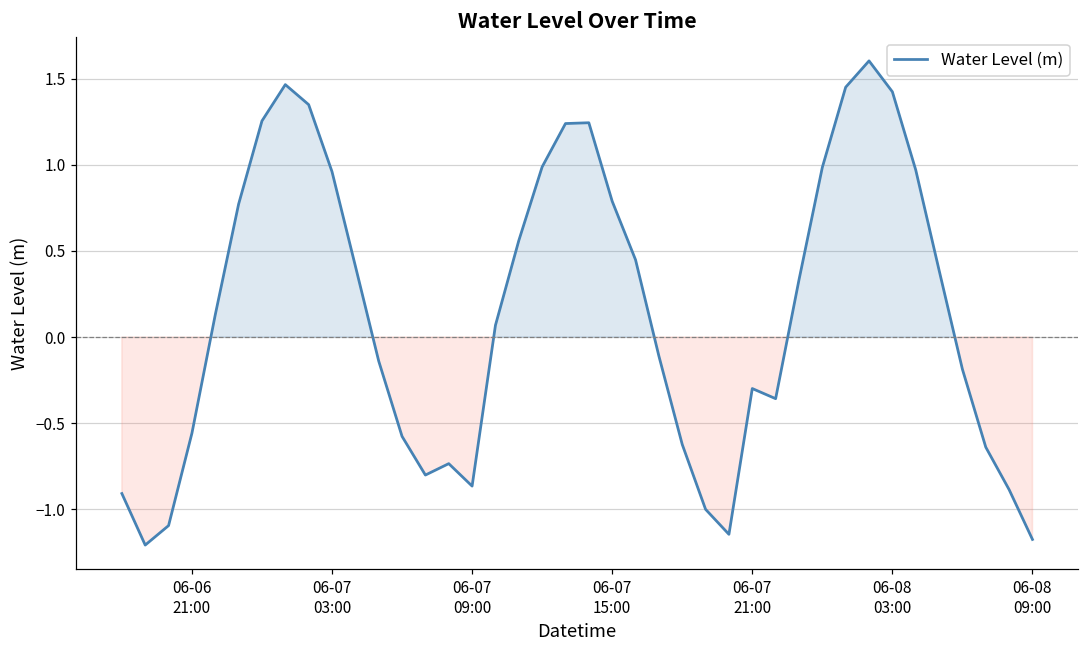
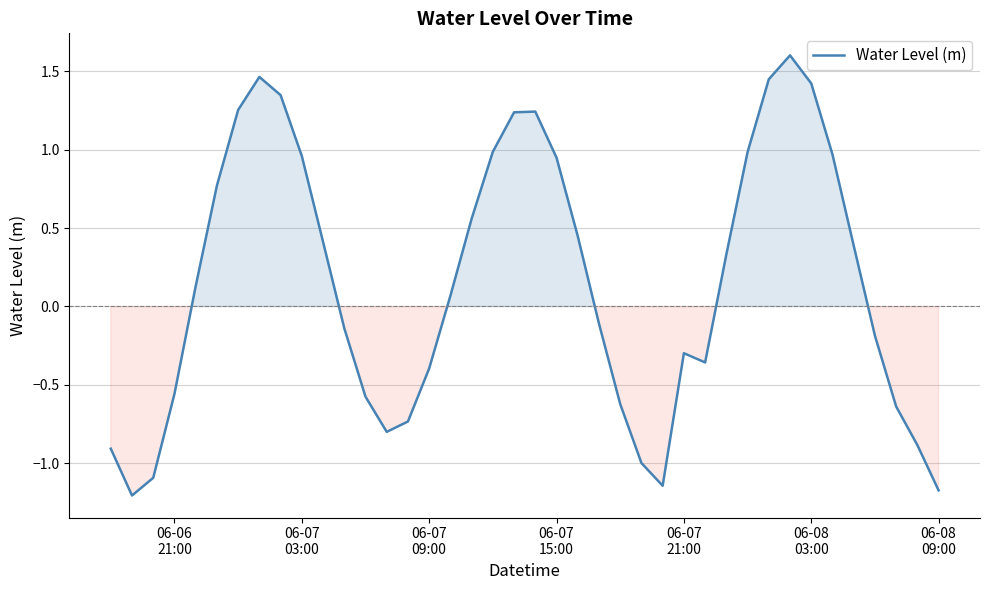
06-07 09:00: -0.86 -> -0.40
06-07 15:00: 0.79 -> 0.95
